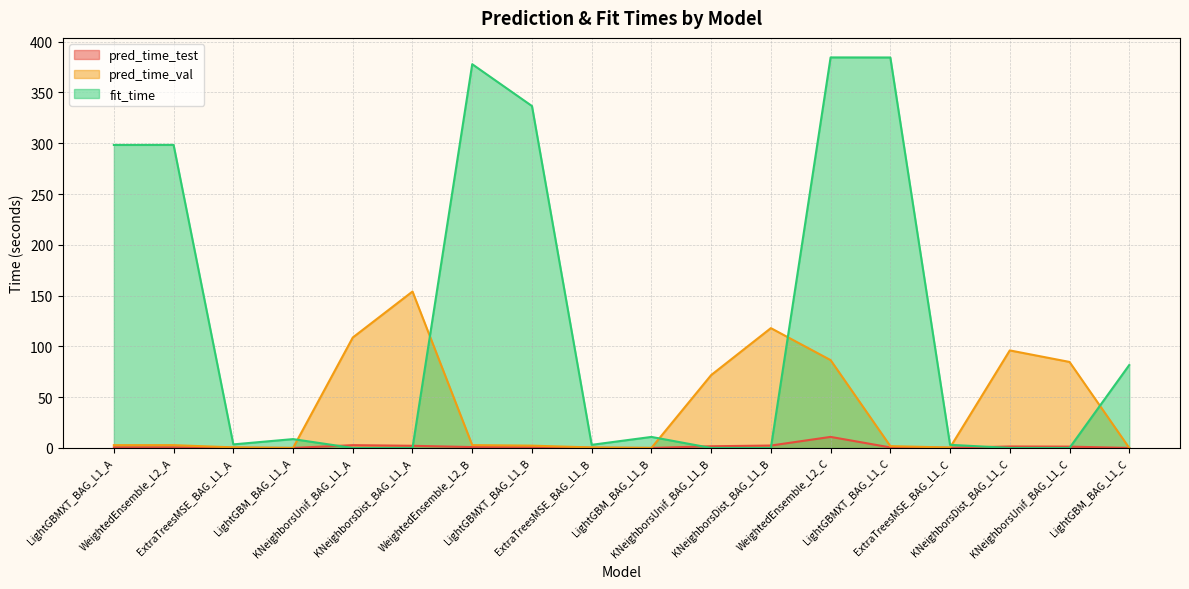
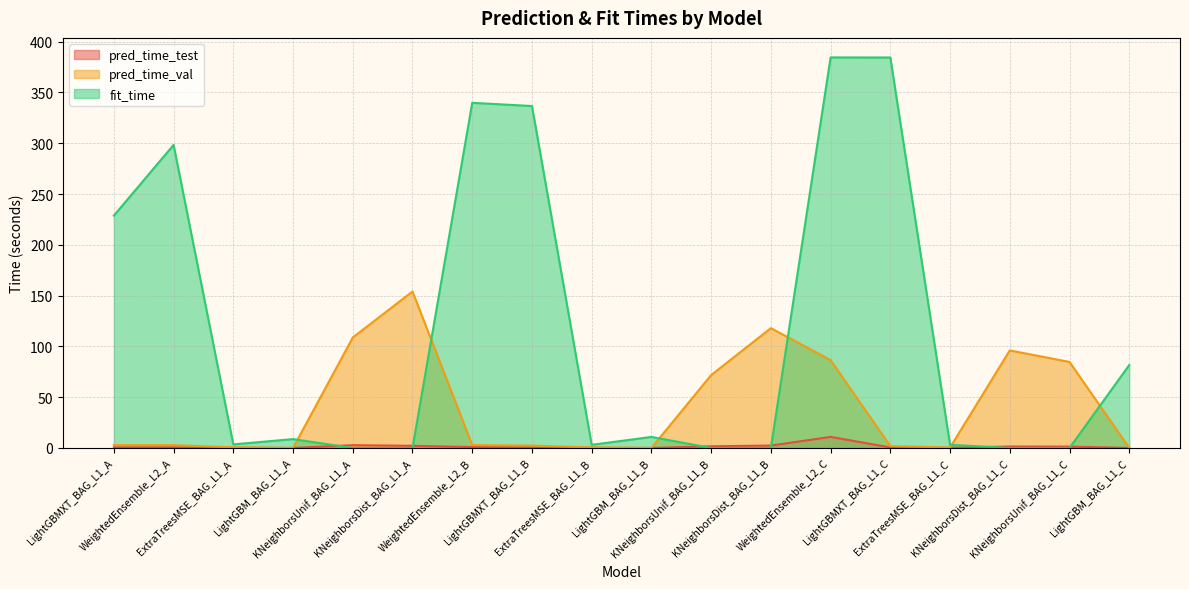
fit_time, LightGBMXT_BAG_L1_A: 298 -> 229
fit_time, WeightedEnsemble_L2_B: 378 -> 340
